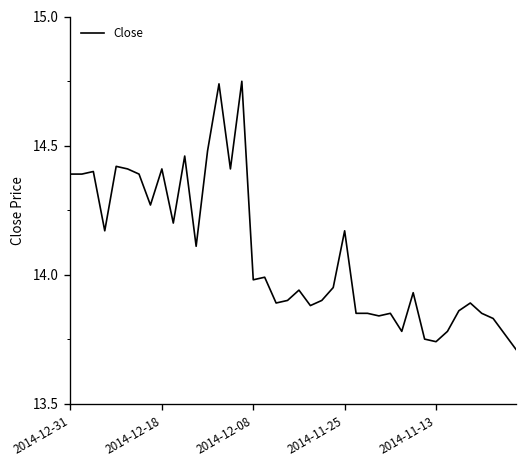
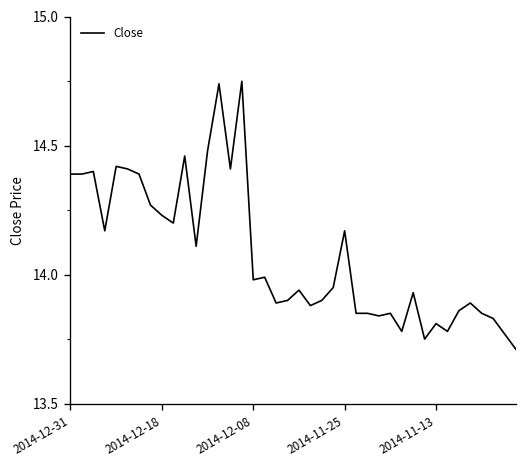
2014-12-18: 14.41 -> 14.23
2014-11-13: 13.74 -> 13.81
